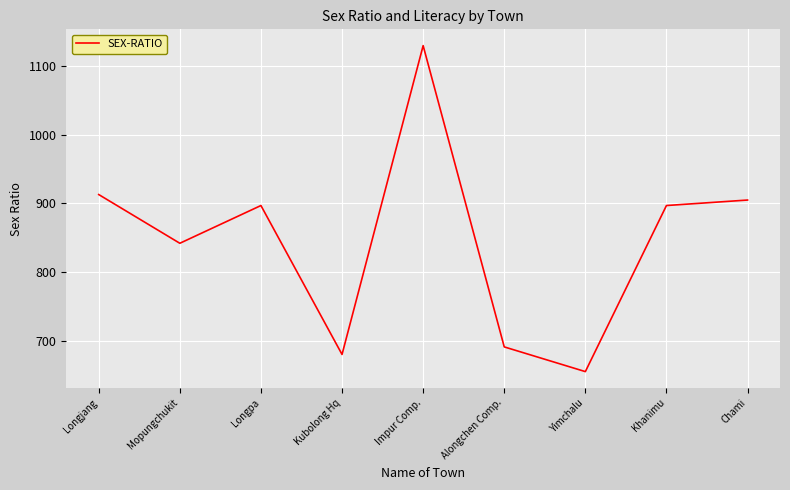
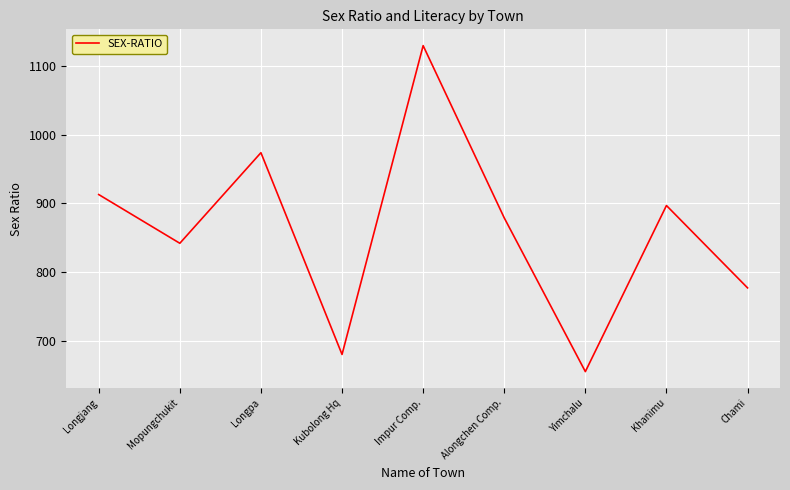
Longpa: 900 -> 970
Alongchen Comp.: 690 -> 880
Chami: 910 -> 780
